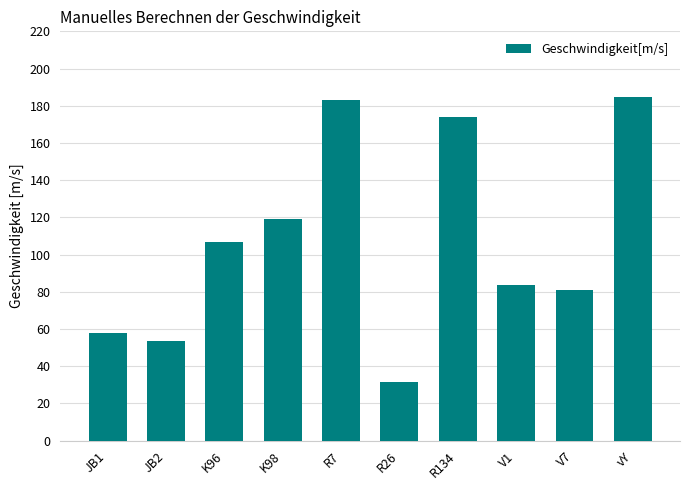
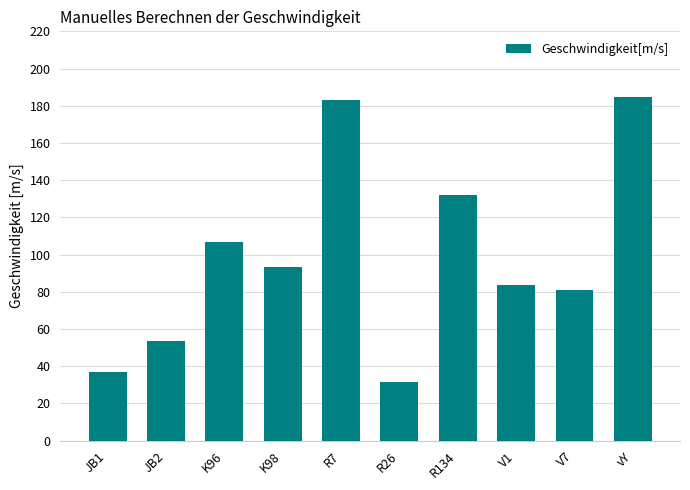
JB1: 58 -> 37
K98: 119 -> 93
R134: 174 -> 132
